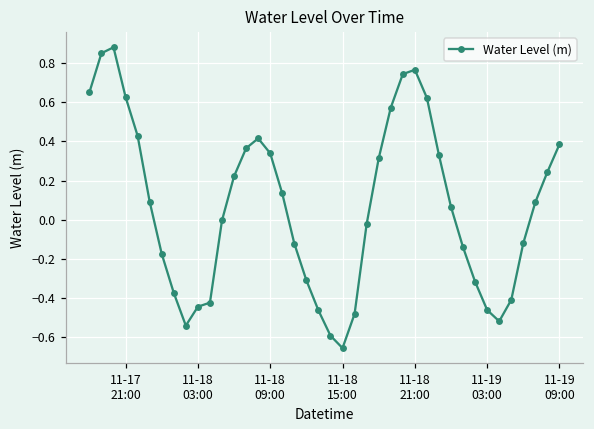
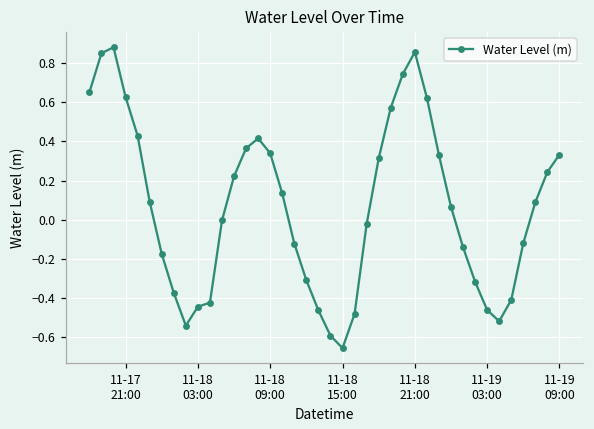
11-18 21:00: 0.77 -> 0.86
11-19 09:00: 0.39 -> 0.33
